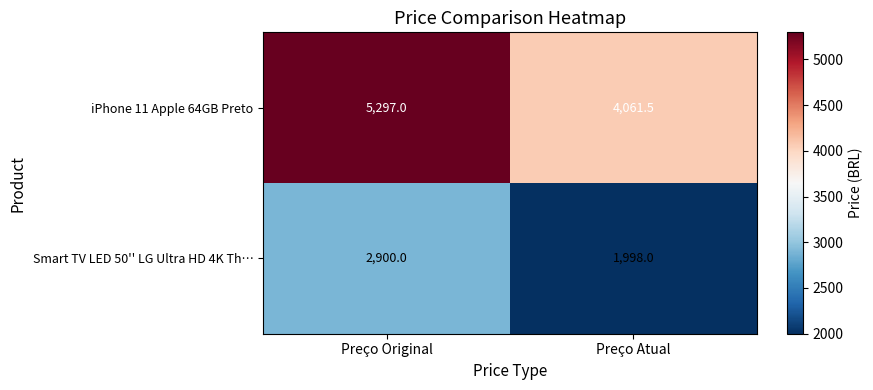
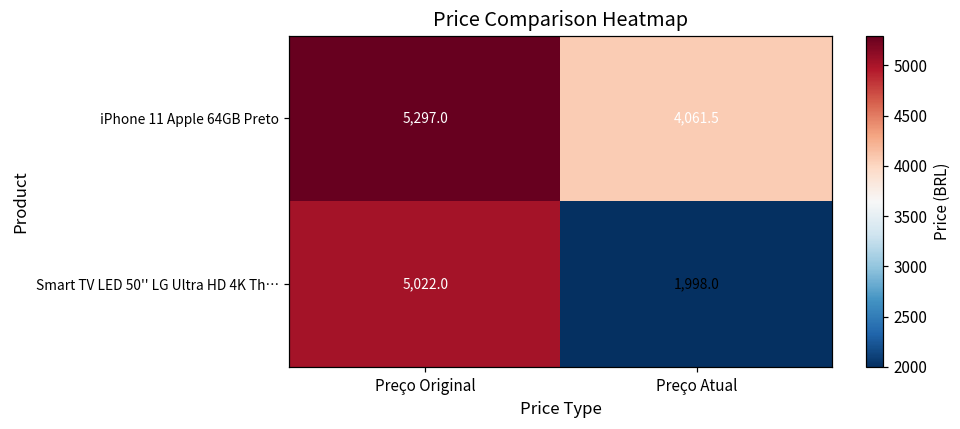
Smart TV LED 50'' LG Ultra HD 4K Th…, Preço Original: 2,900.0 -> 5,022.0
